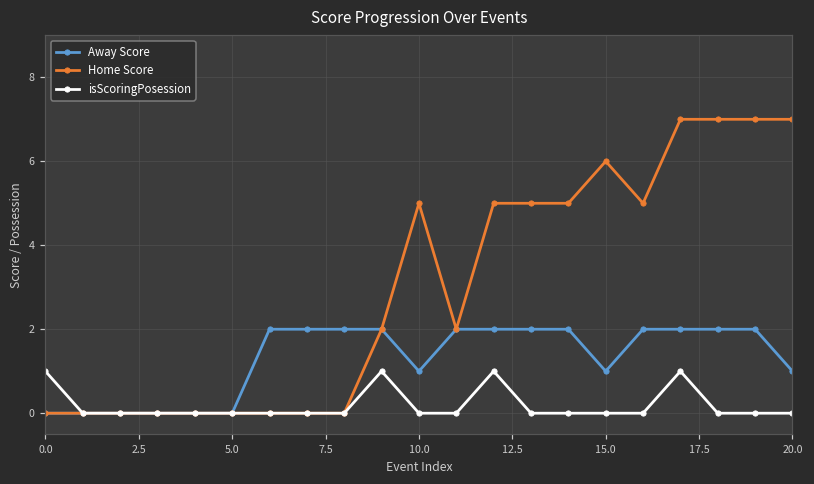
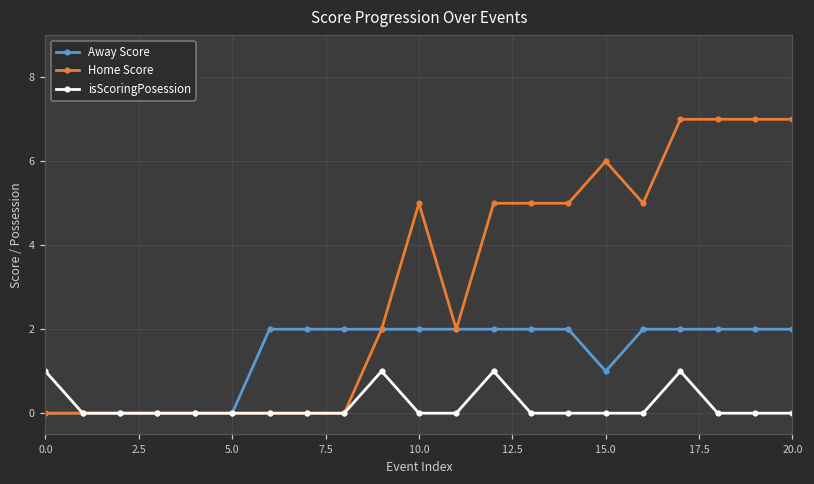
Away Score, 10.0: 1 -> 2
Away Score, 20.0: 1 -> 2
